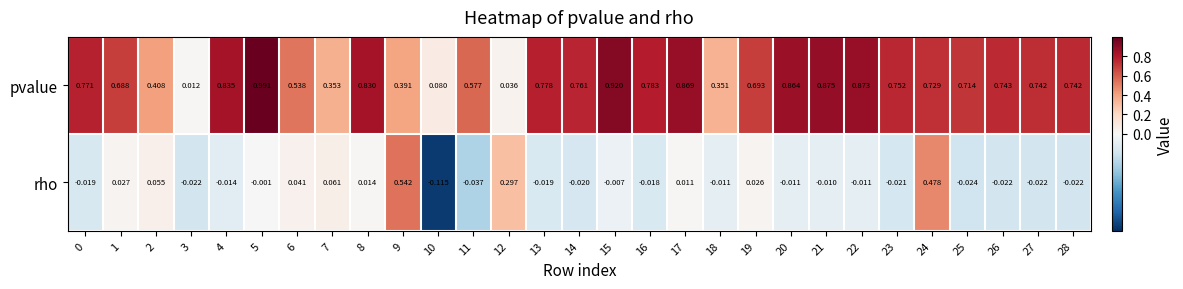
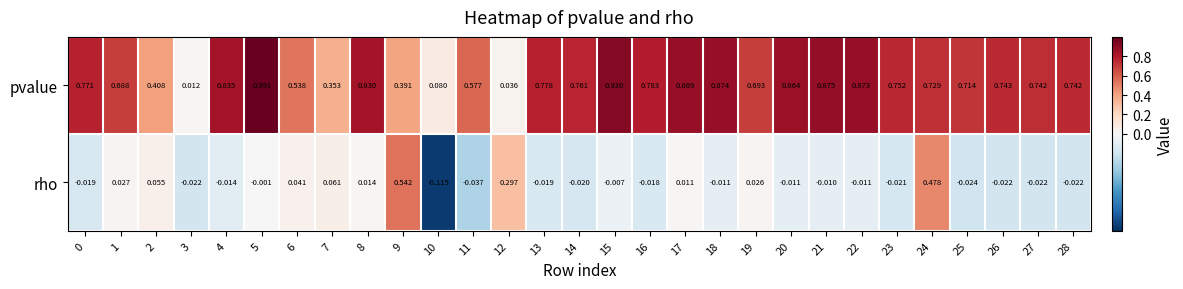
pvalue, 18: 0.351 -> 0.874
